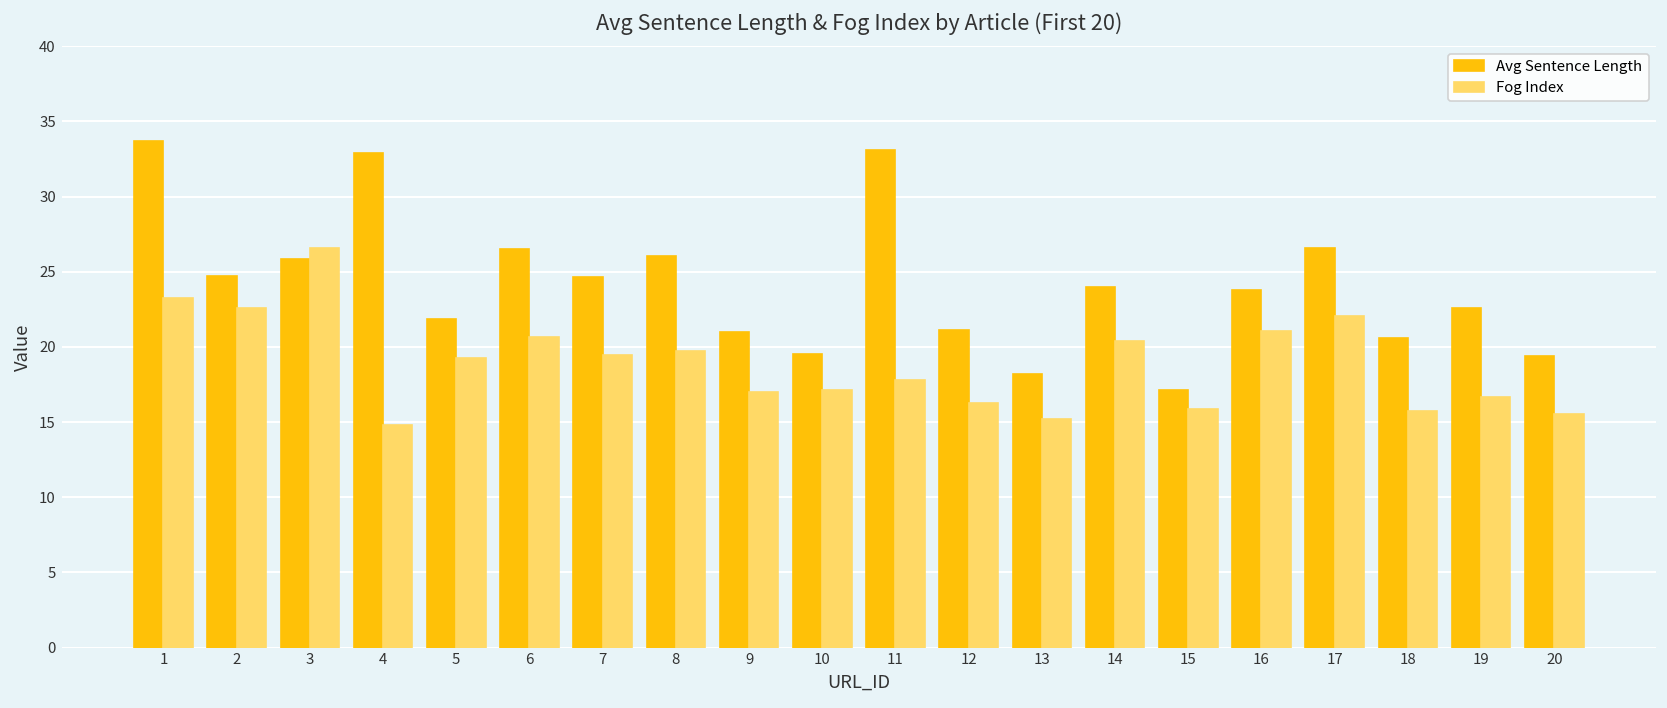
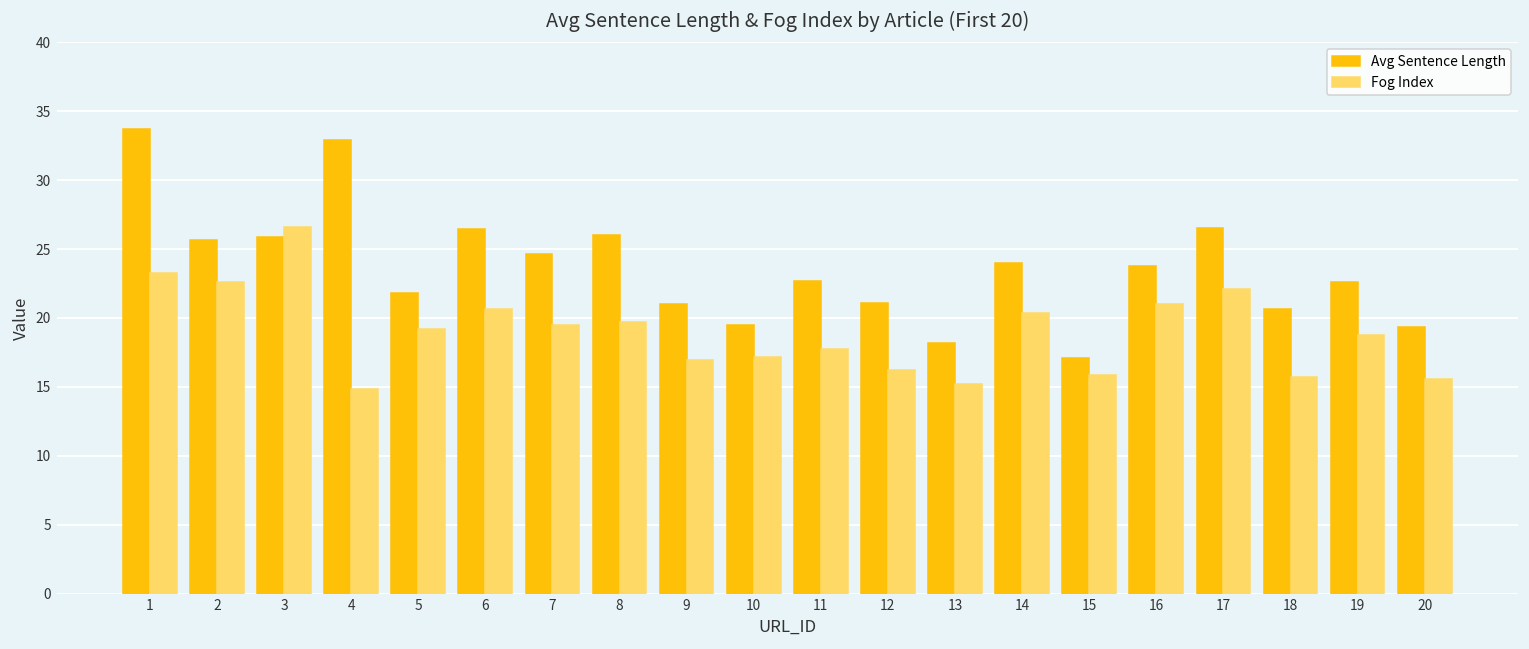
Avg Sentence Length, 2: 24.7 -> 25.6
Avg Sentence Length, 11: 33.1 -> 22.7
Fog Index, 19: 16.7 -> 18.8
